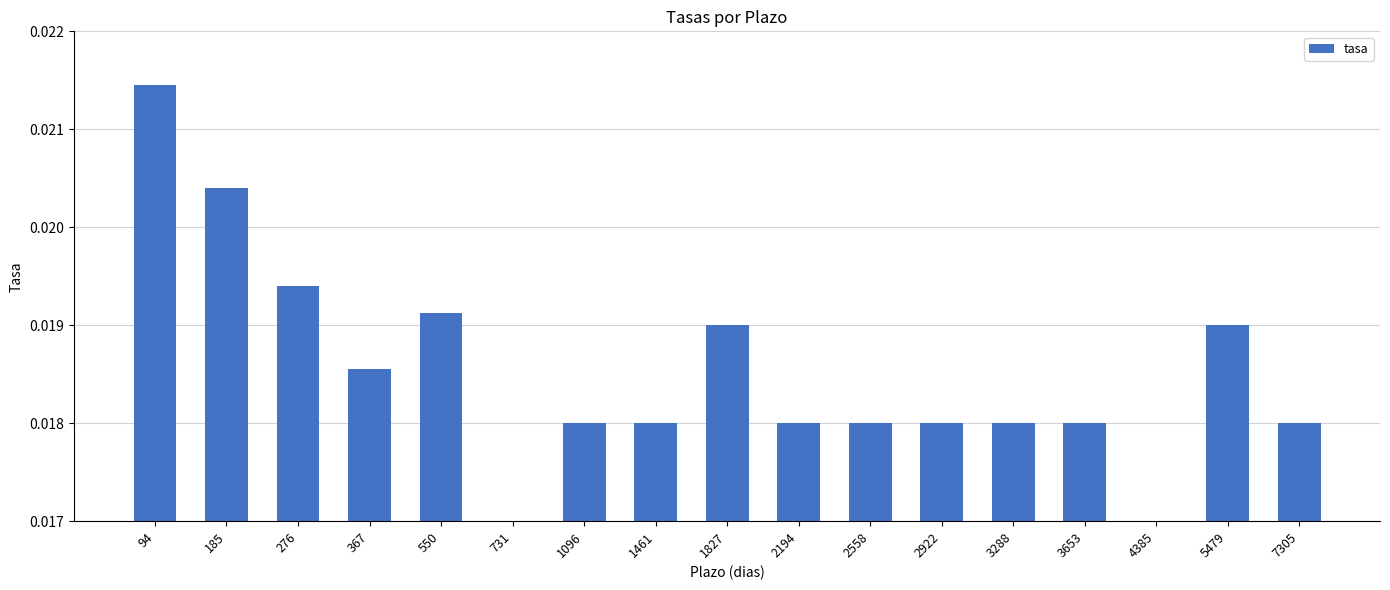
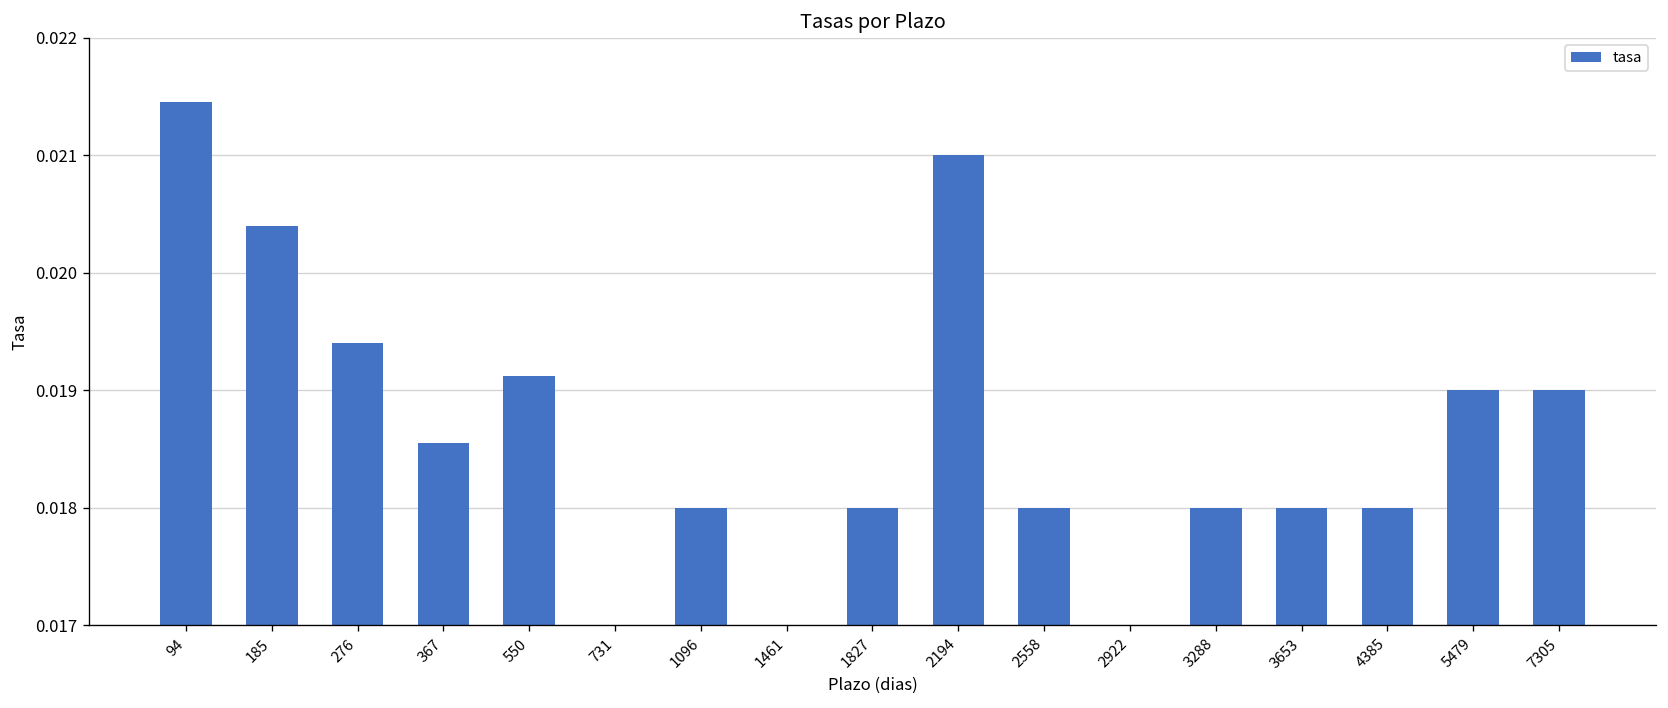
1461: 0.018 -> 0.017
1827: 0.019 -> 0.018
2194: 0.018 -> 0.021
2922: 0.018 -> 0.017
4385: 0.017 -> 0.018
7305: 0.018 -> 0.019
